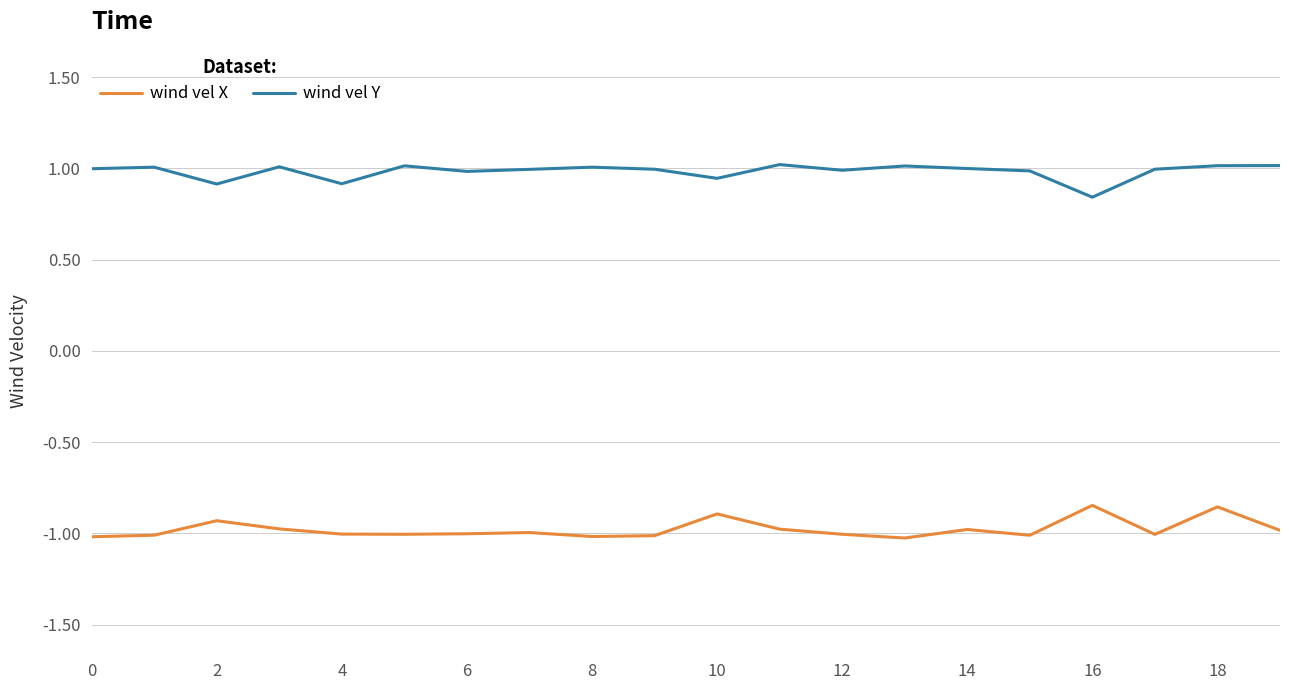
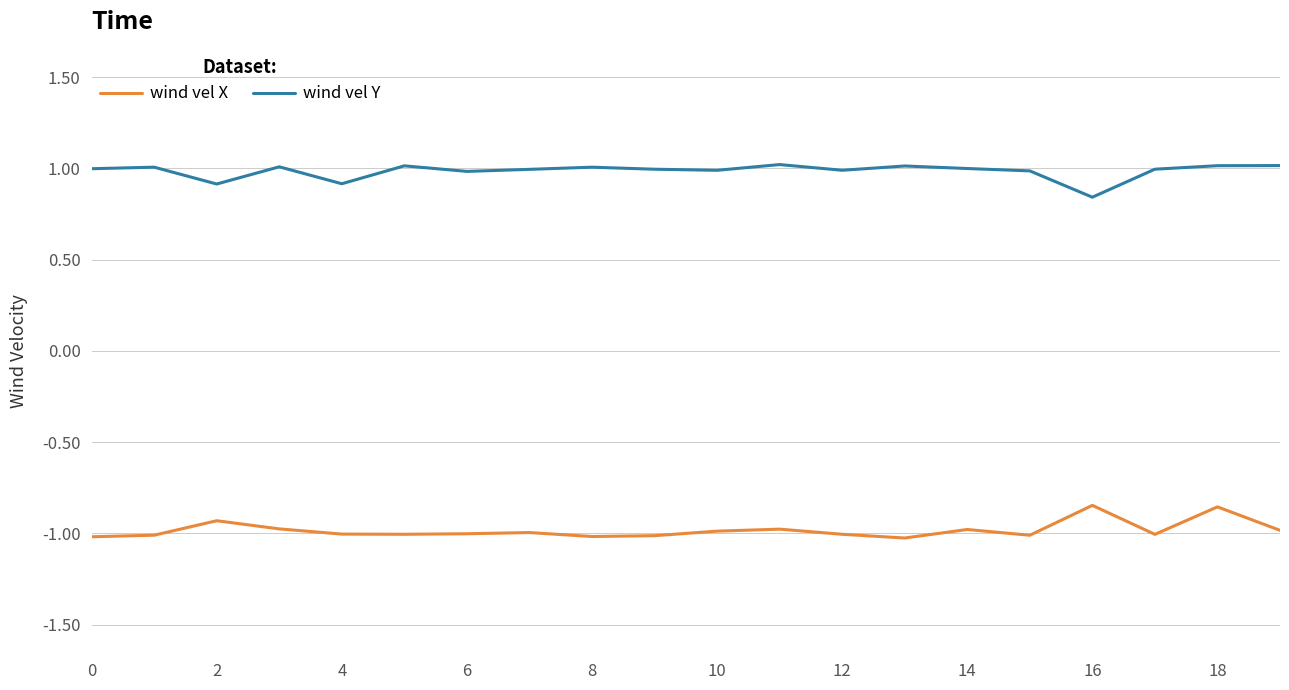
wind vel X, 10: -0.89 -> -0.99
wind vel Y, 10: 0.95 -> 0.99
